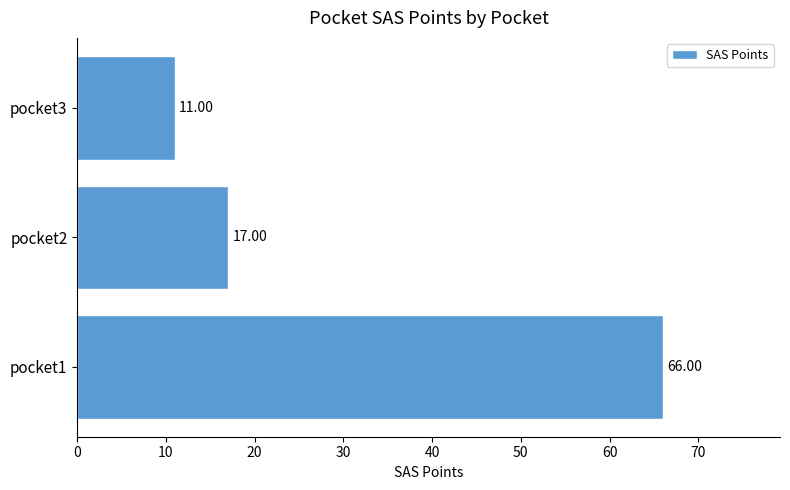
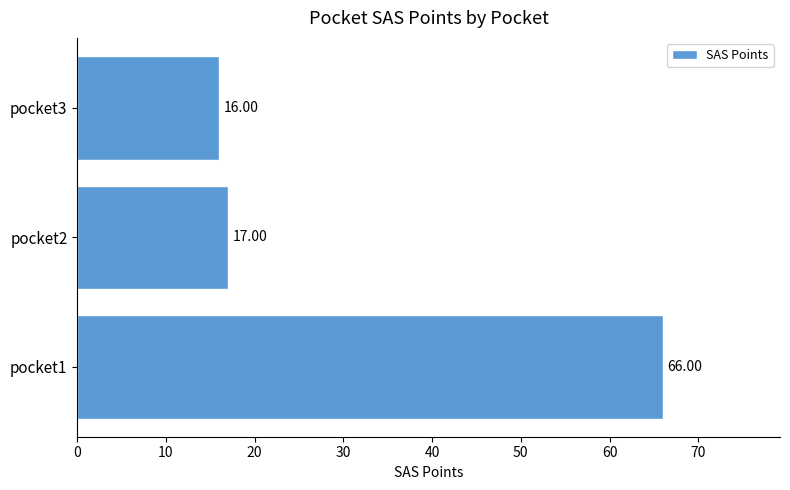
pocket3: 11.00 -> 16.00
